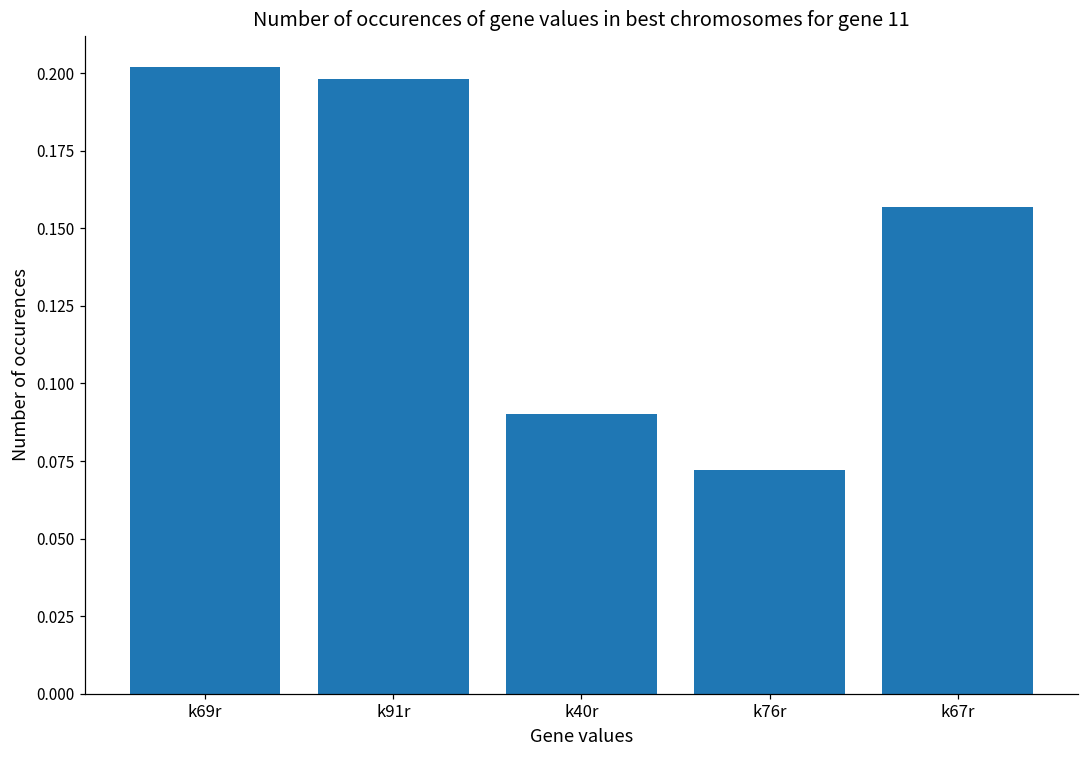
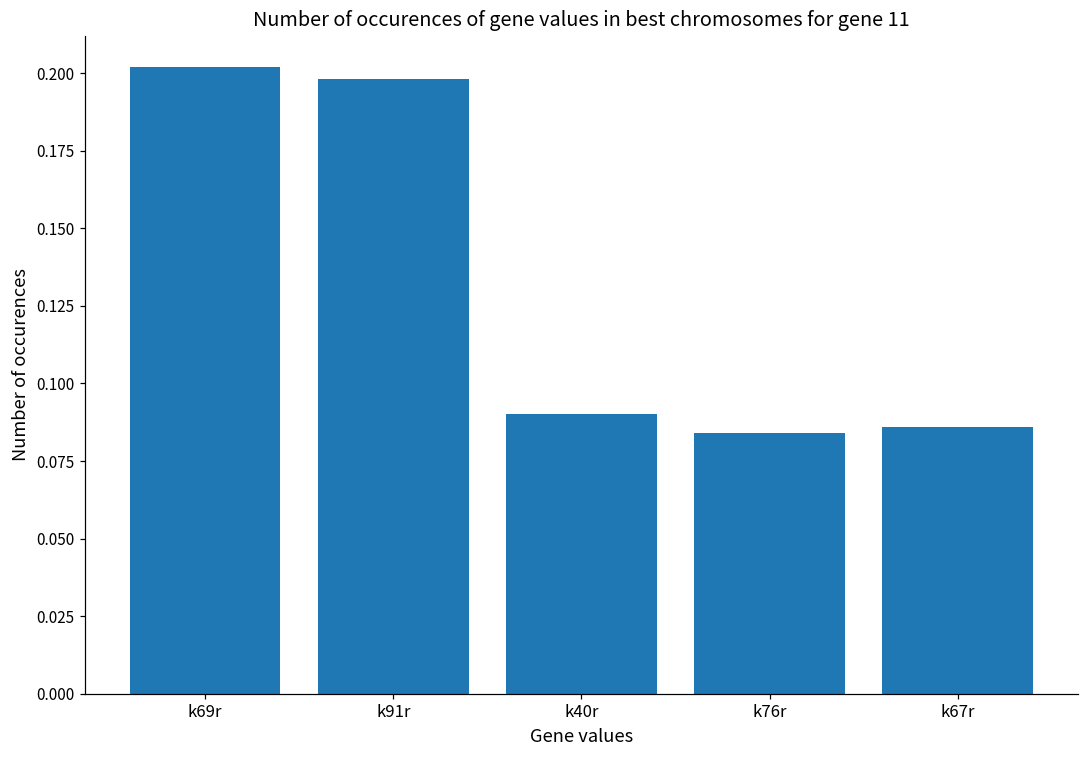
k76r: 0.072 -> 0.084
k67r: 0.157 -> 0.086
